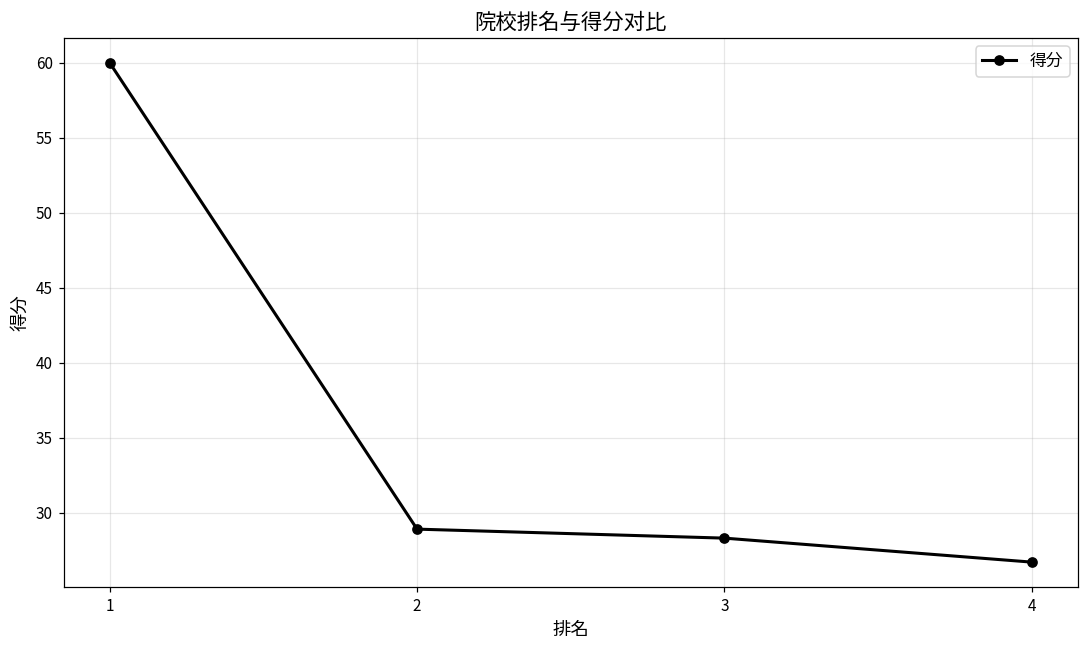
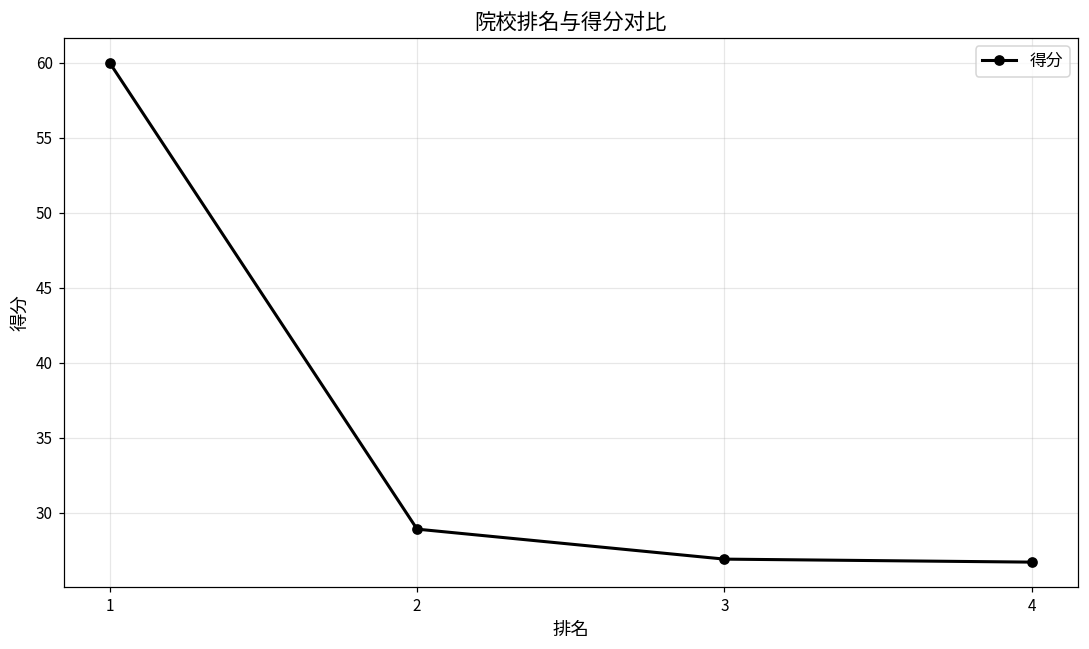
3: 28.3 -> 26.9
